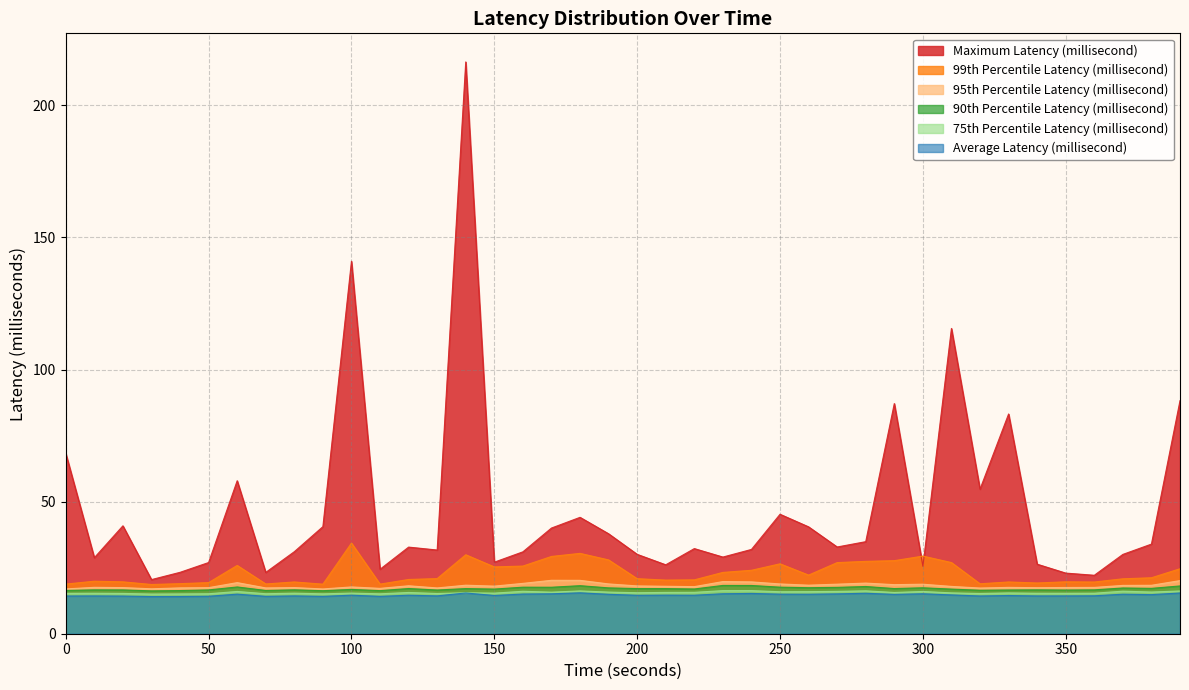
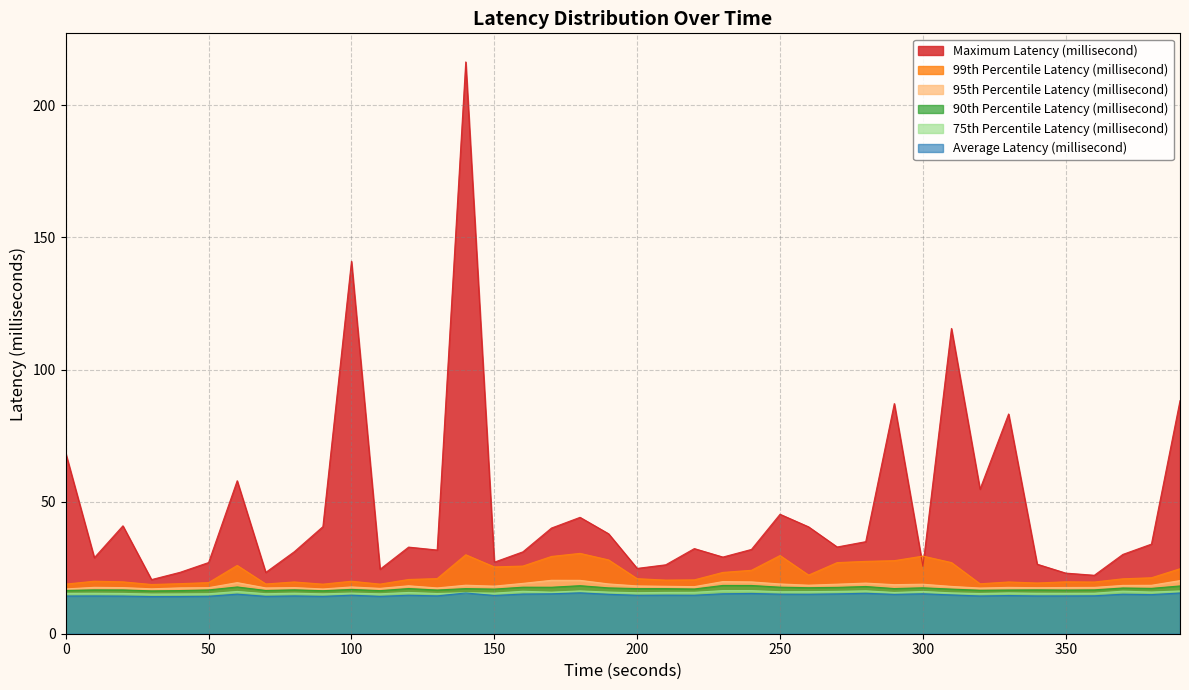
99th Percentile Latency (millisecond), 100: 34 -> 20
Maximum Latency (millisecond), 200: 30 -> 25
99th Percentile Latency (millisecond), 250: 26 -> 30
